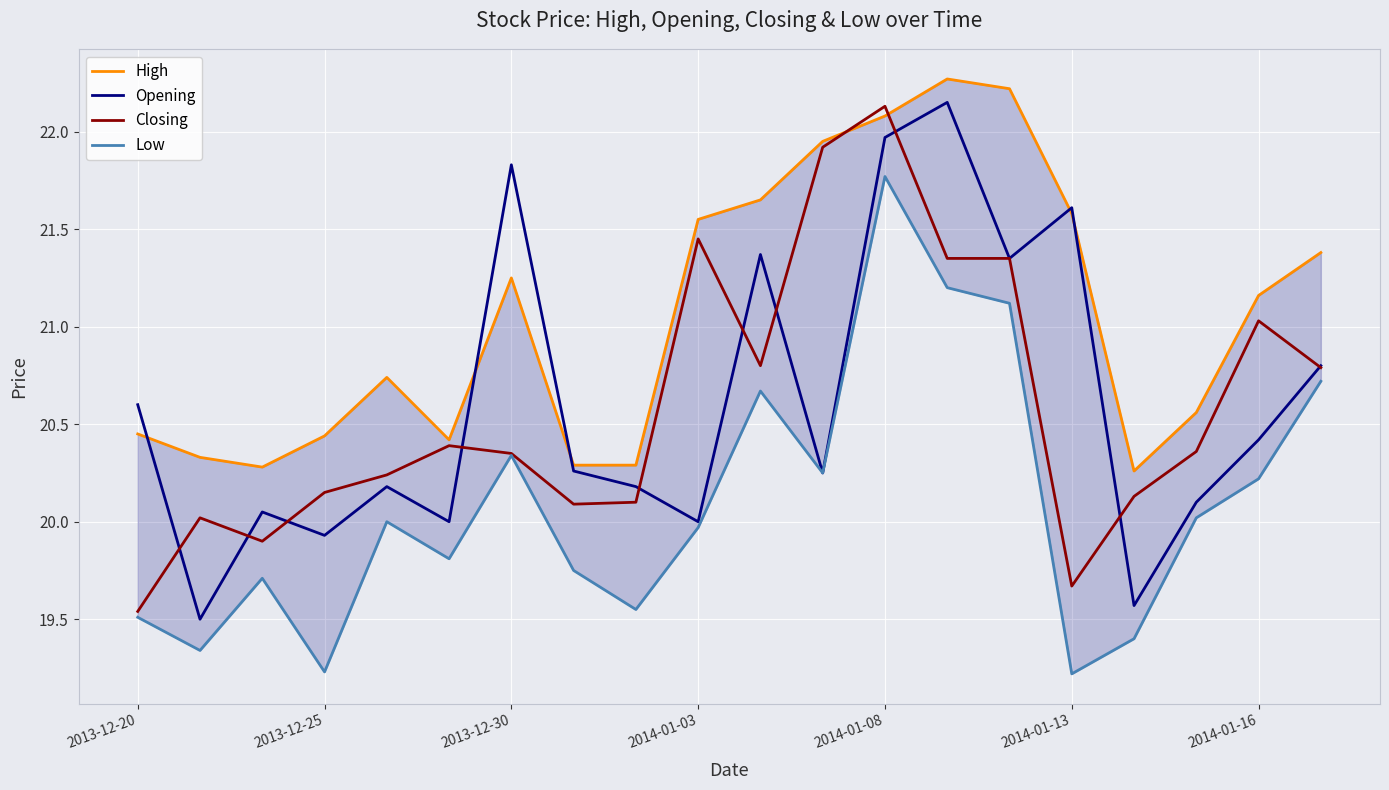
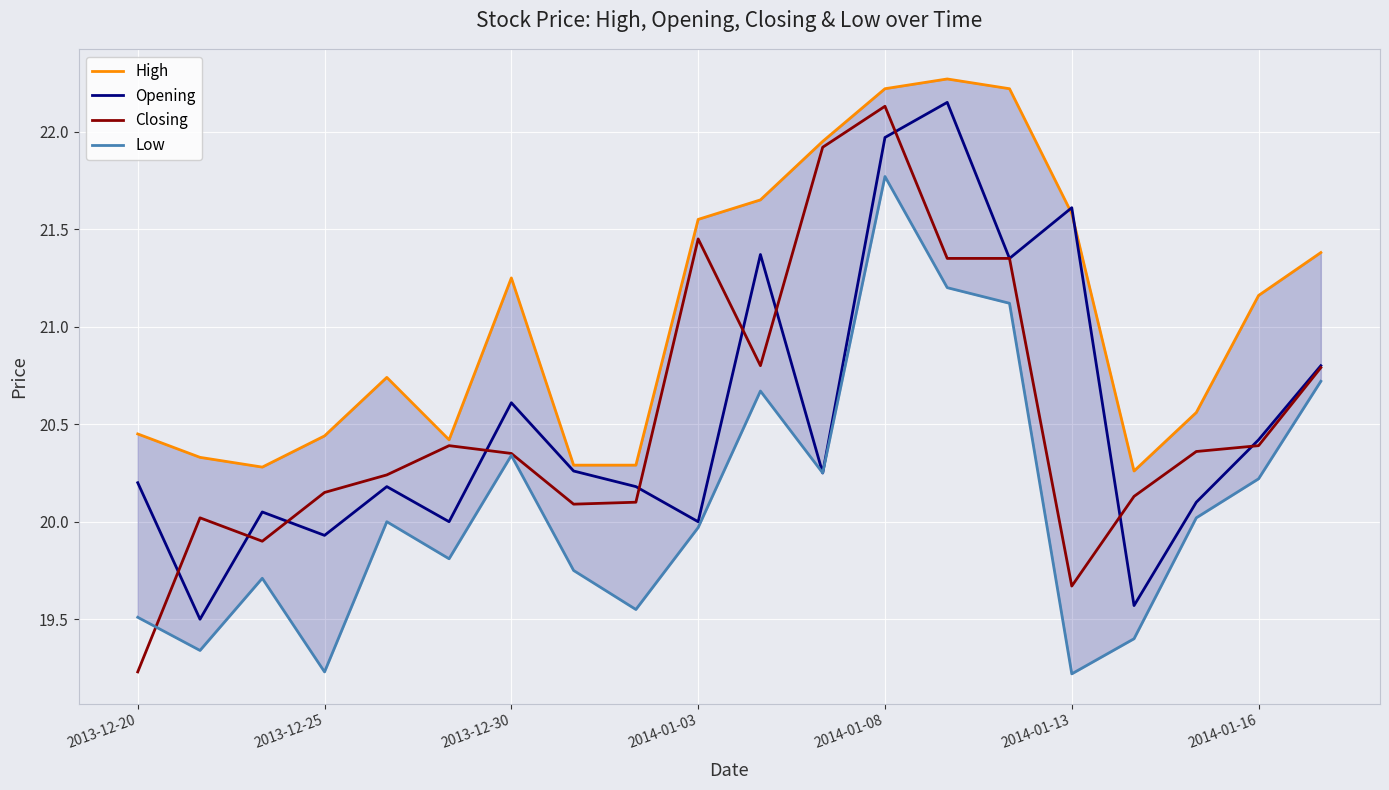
Opening, 2013-12-20: 20.6 -> 20.2
Closing, 2013-12-20: 19.54 -> 19.23
Opening, 2013-12-30: 21.83 -> 20.61
High, 2014-01-08: 22.08 -> 22.22
Closing, 2014-01-16: 21.03 -> 20.39
